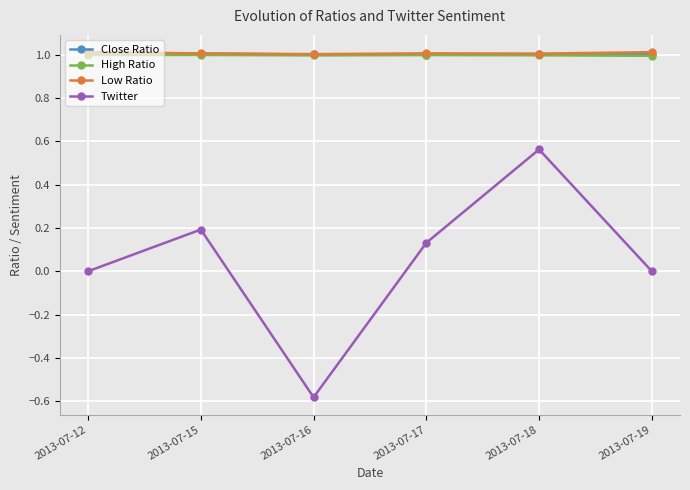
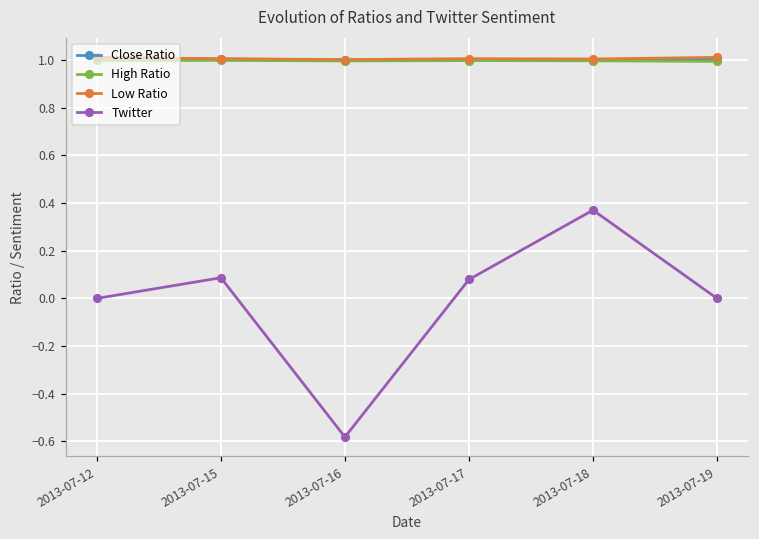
Twitter, 2013-07-15: 0.19 -> 0.09
Twitter, 2013-07-17: 0.13 -> 0.08
Twitter, 2013-07-18: 0.56 -> 0.37
